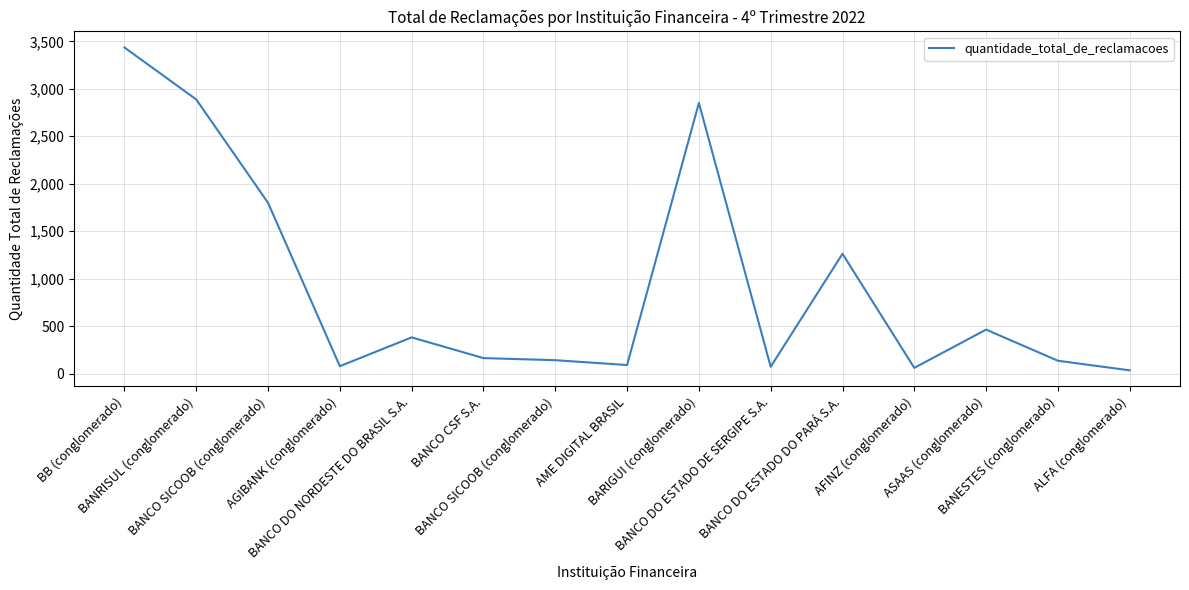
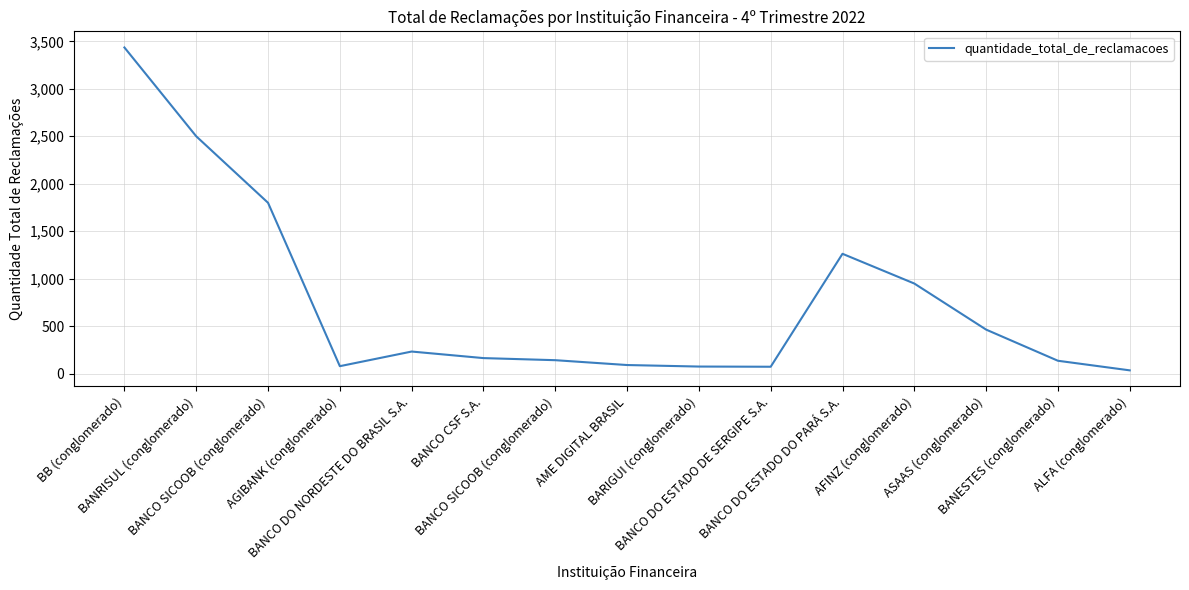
BANRISUL (conglomerado): 2,900 -> 2,500
BANCO DO NORDESTE DO BRASIL S.A.: 400 -> 200
BARIGUI (conglomerado): 2,900 -> 100
AFINZ (conglomerado): 100 -> 1,000
